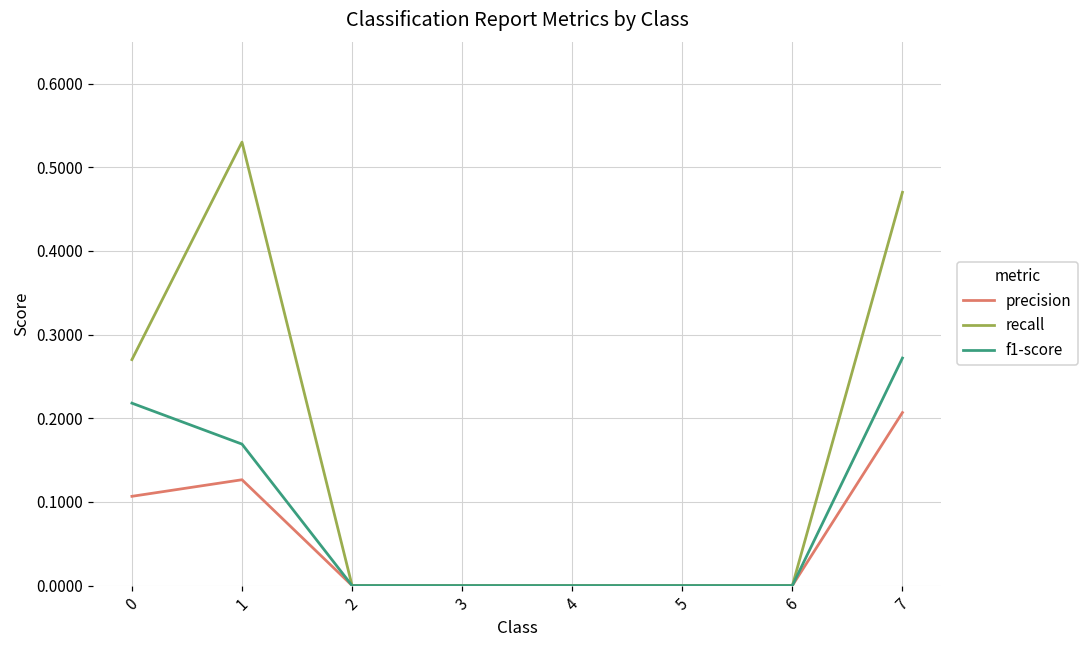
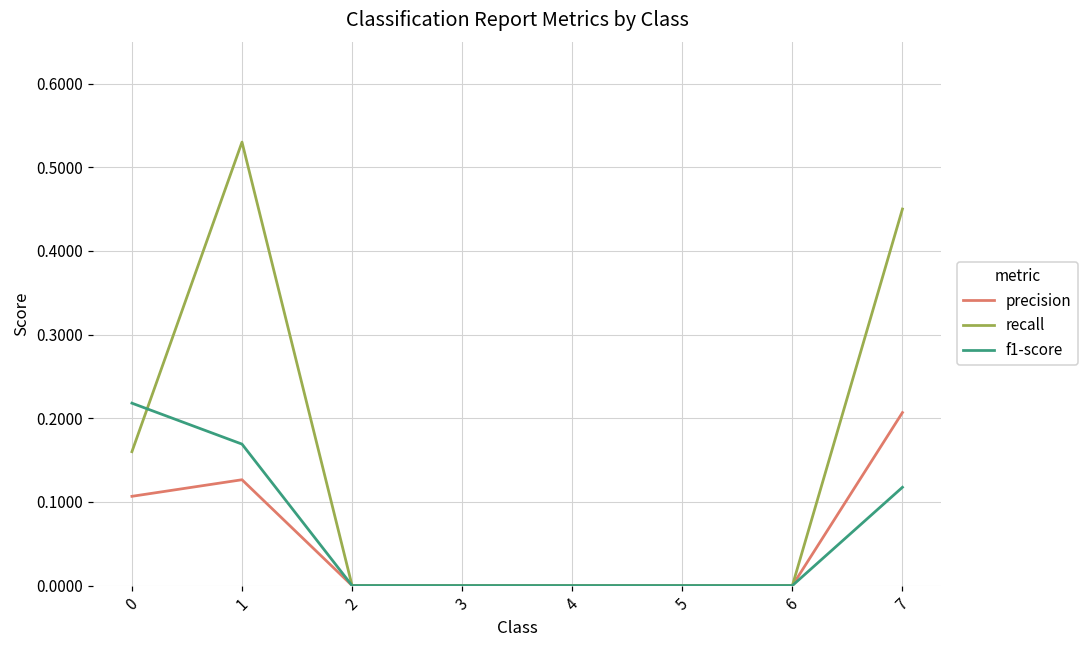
recall, 0: 0.27 -> 0.16
recall, 7: 0.47 -> 0.45
f1-score, 7: 0.27 -> 0.12
